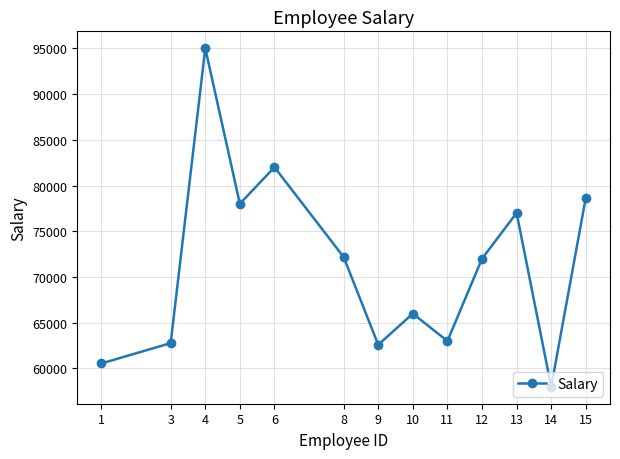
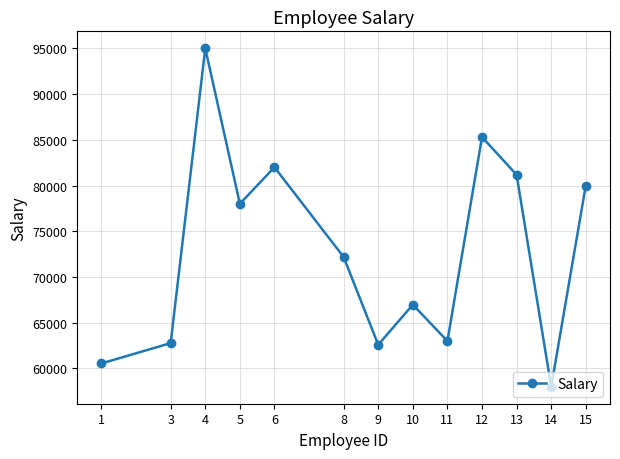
10: 66000 -> 67000
12: 72000 -> 85000
13: 77000 -> 81000
15: 79000 -> 80000
